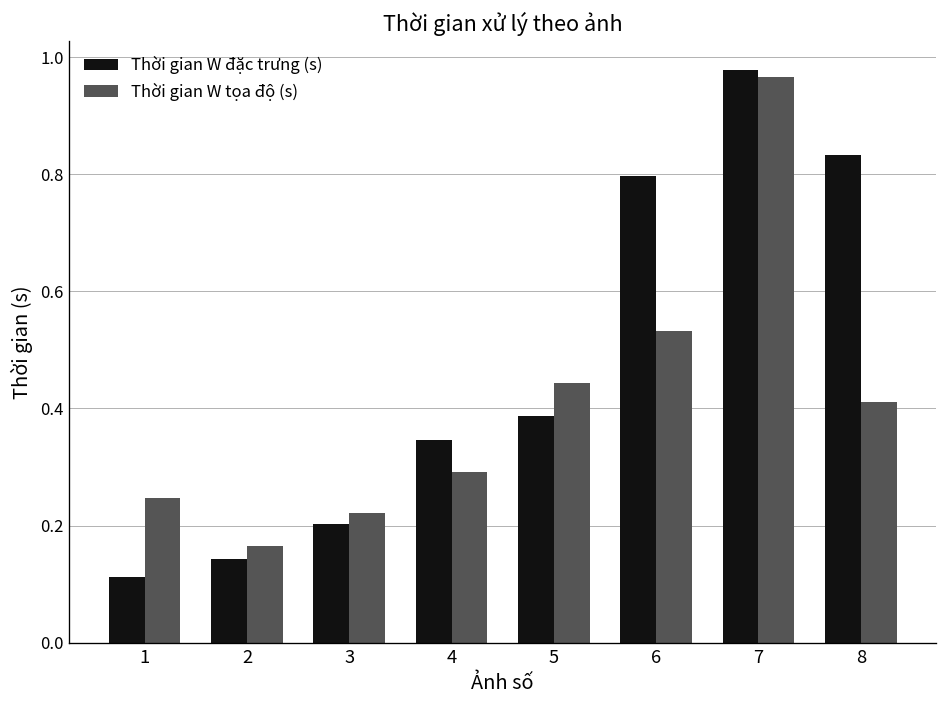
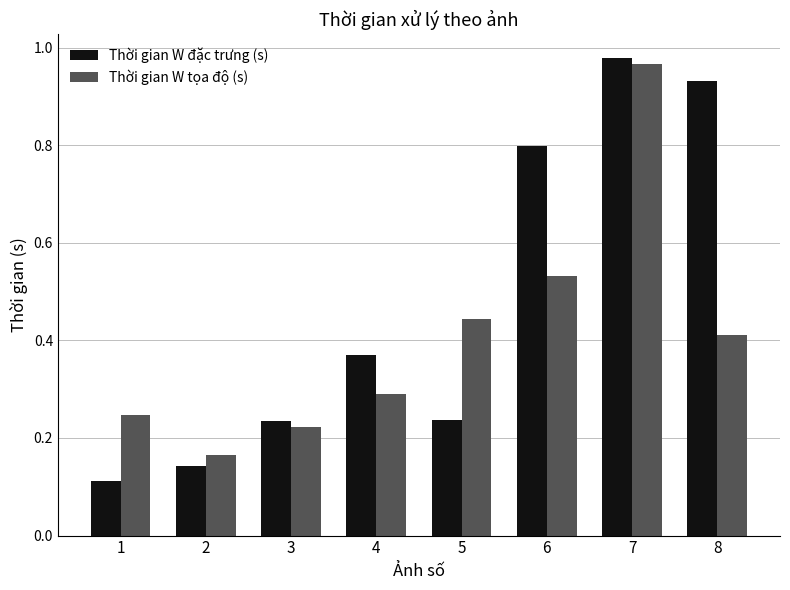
Thời gian W đặc trưng (s), 3: 0.20 -> 0.24
Thời gian W đặc trưng (s), 4: 0.35 -> 0.37
Thời gian W đặc trưng (s), 5: 0.39 -> 0.24
Thời gian W đặc trưng (s), 8: 0.83 -> 0.93
